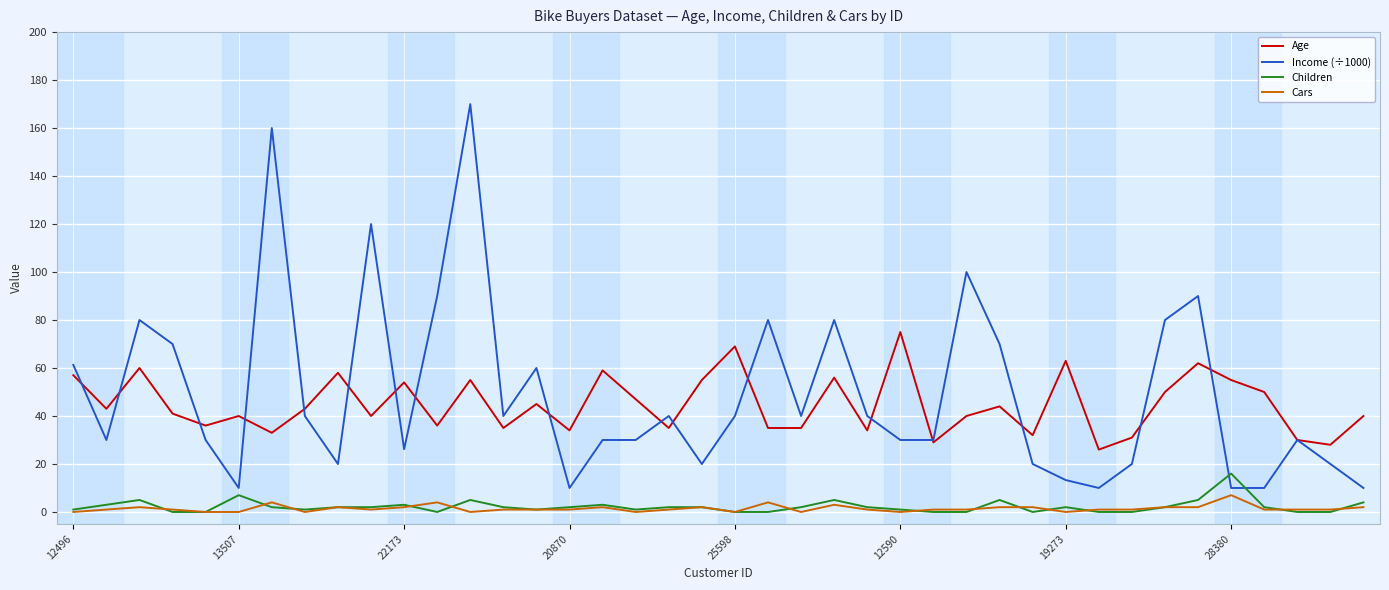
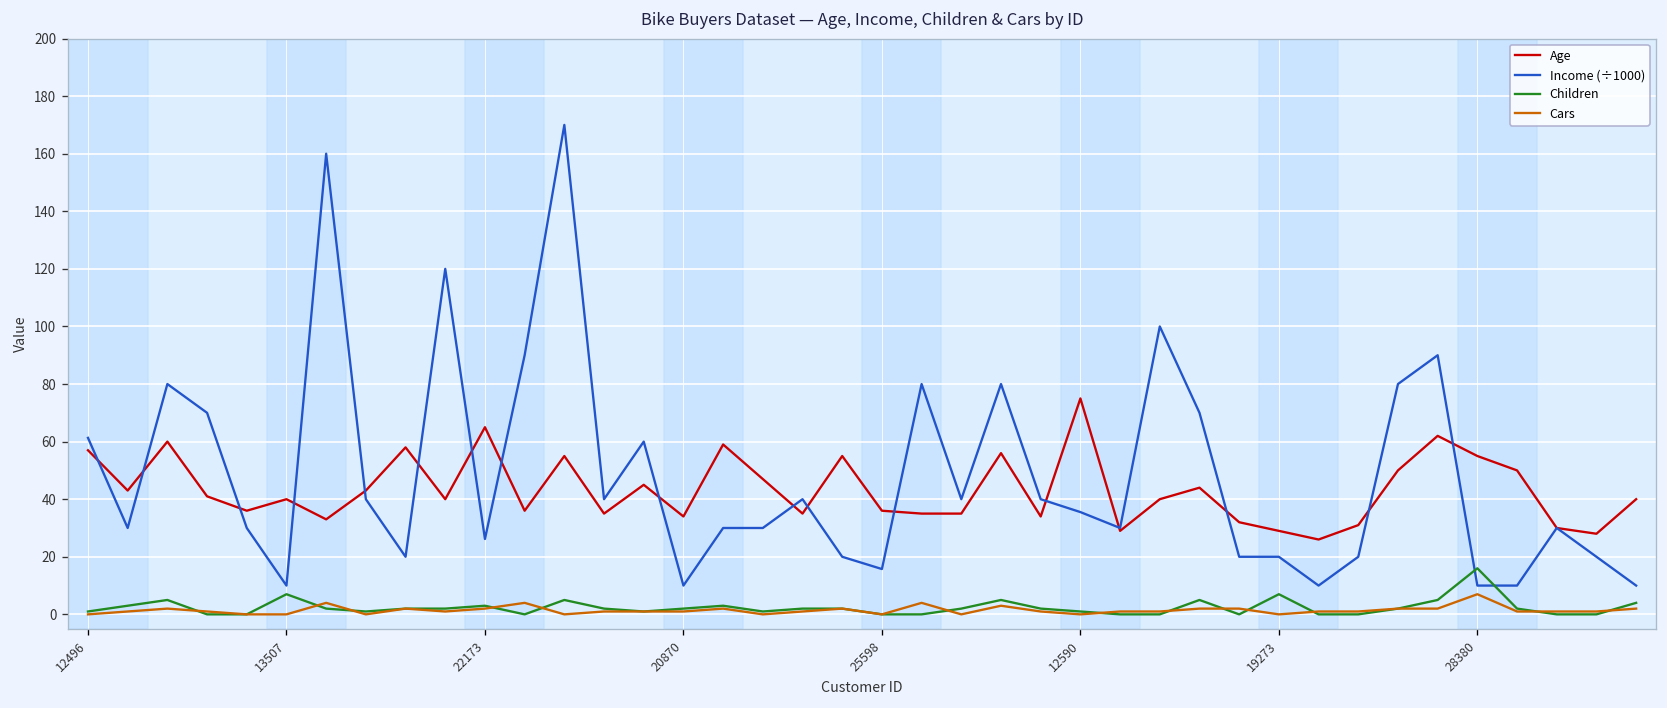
Age, 22173: 54 -> 65
Age, 25598: 69 -> 36
Income (÷1000), 25598: 40 -> 16
Income (÷1000), 12590: 30 -> 36
Age, 19273: 63 -> 29
Income (÷1000), 19273: 13 -> 20
Children, 19273: 2 -> 7
